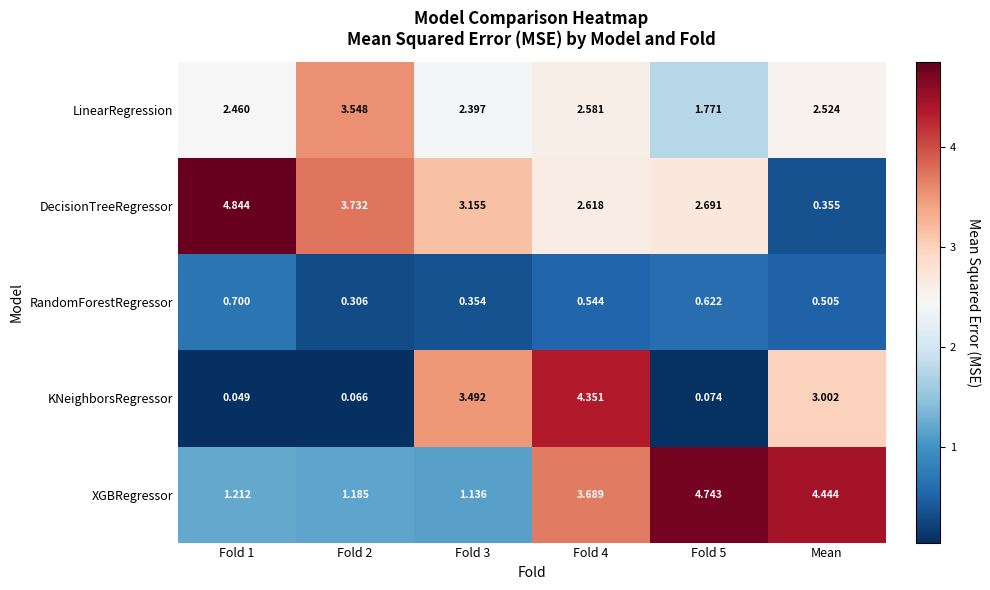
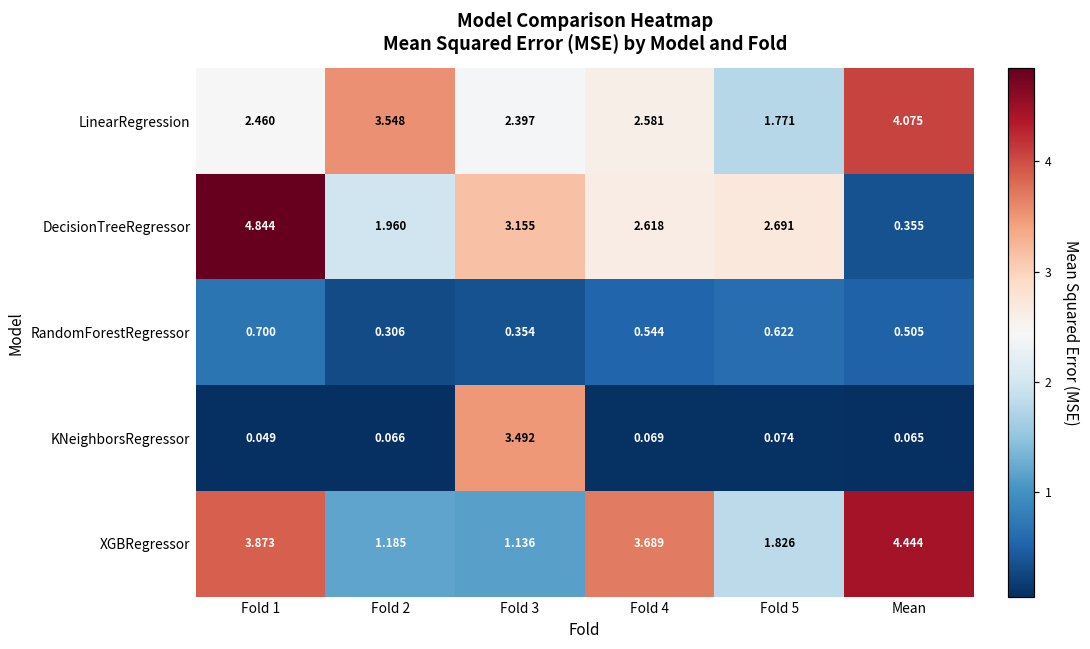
LinearRegression, Mean: 2.524 -> 4.075
DecisionTreeRegressor, Fold 2: 3.732 -> 1.960
KNeighborsRegressor, Fold 4: 4.351 -> 0.069
KNeighborsRegressor, Mean: 3.002 -> 0.065
XGBRegressor, Fold 1: 1.212 -> 3.873
XGBRegressor, Fold 5: 4.743 -> 1.826
